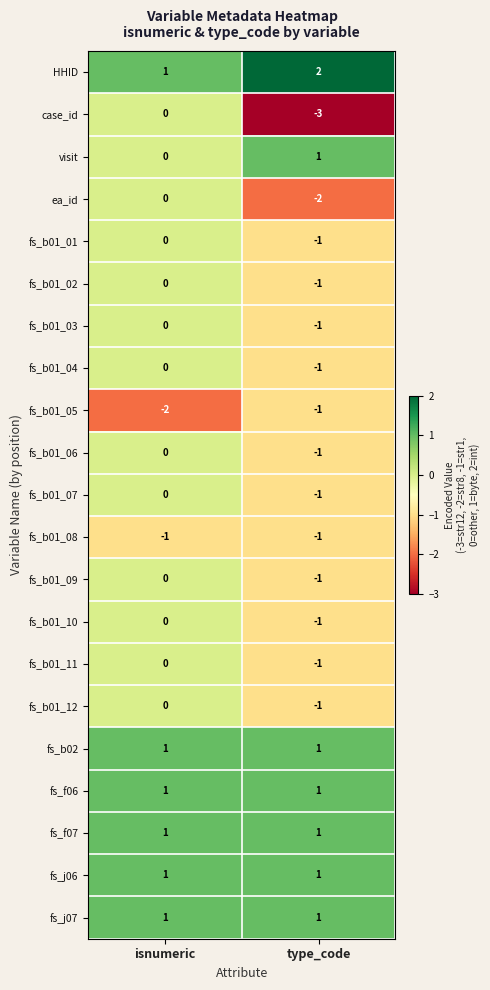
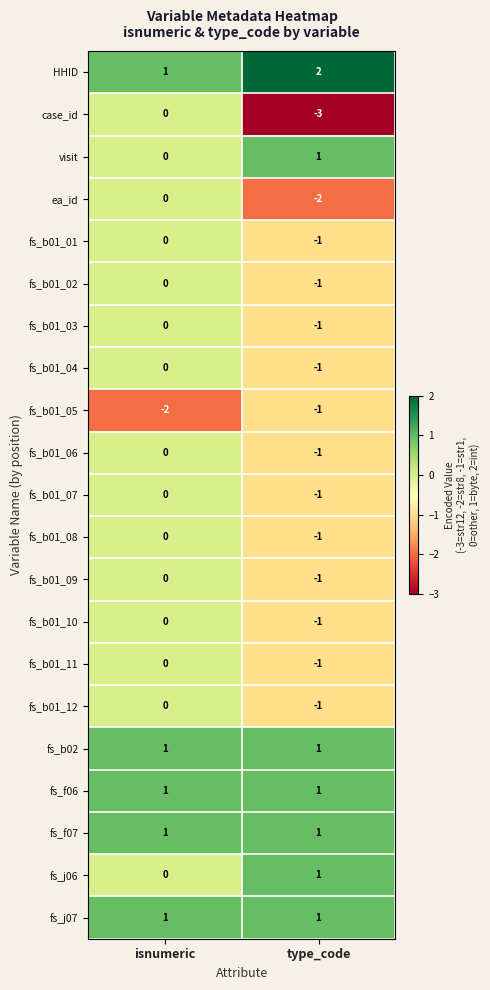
fs_b01_08, isnumeric: -1 -> 0
fs_j06, isnumeric: 1 -> 0
